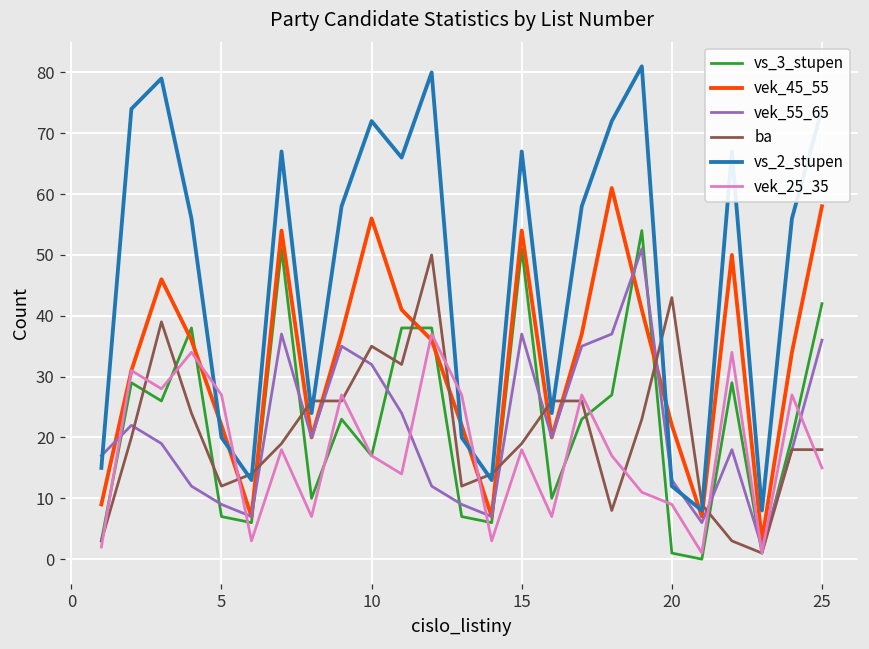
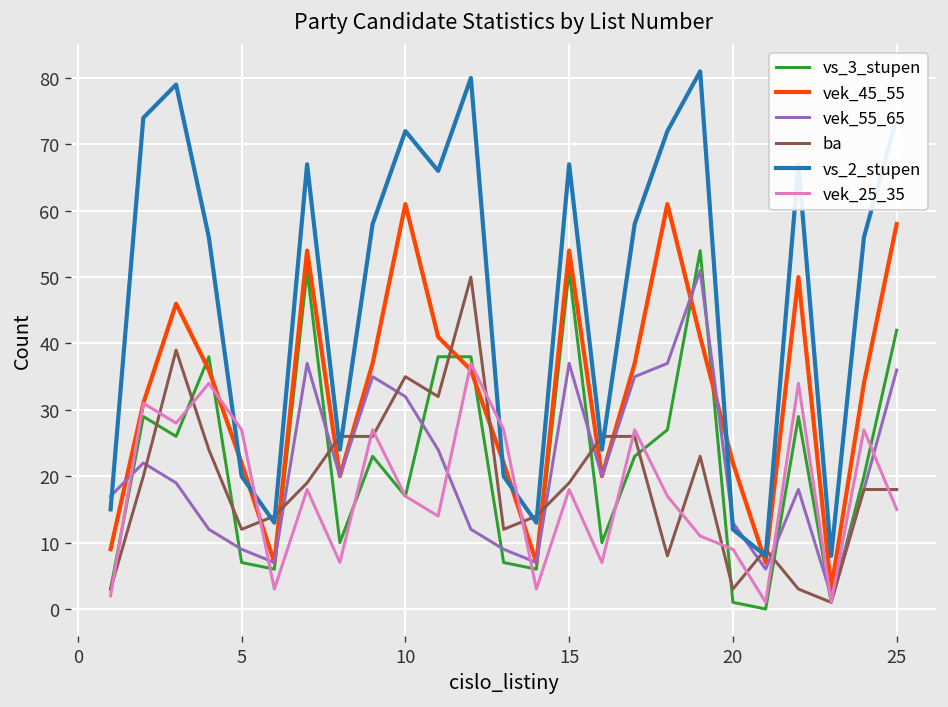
vek_45_55, 10: 56 -> 61
ba, 20: 43 -> 3
